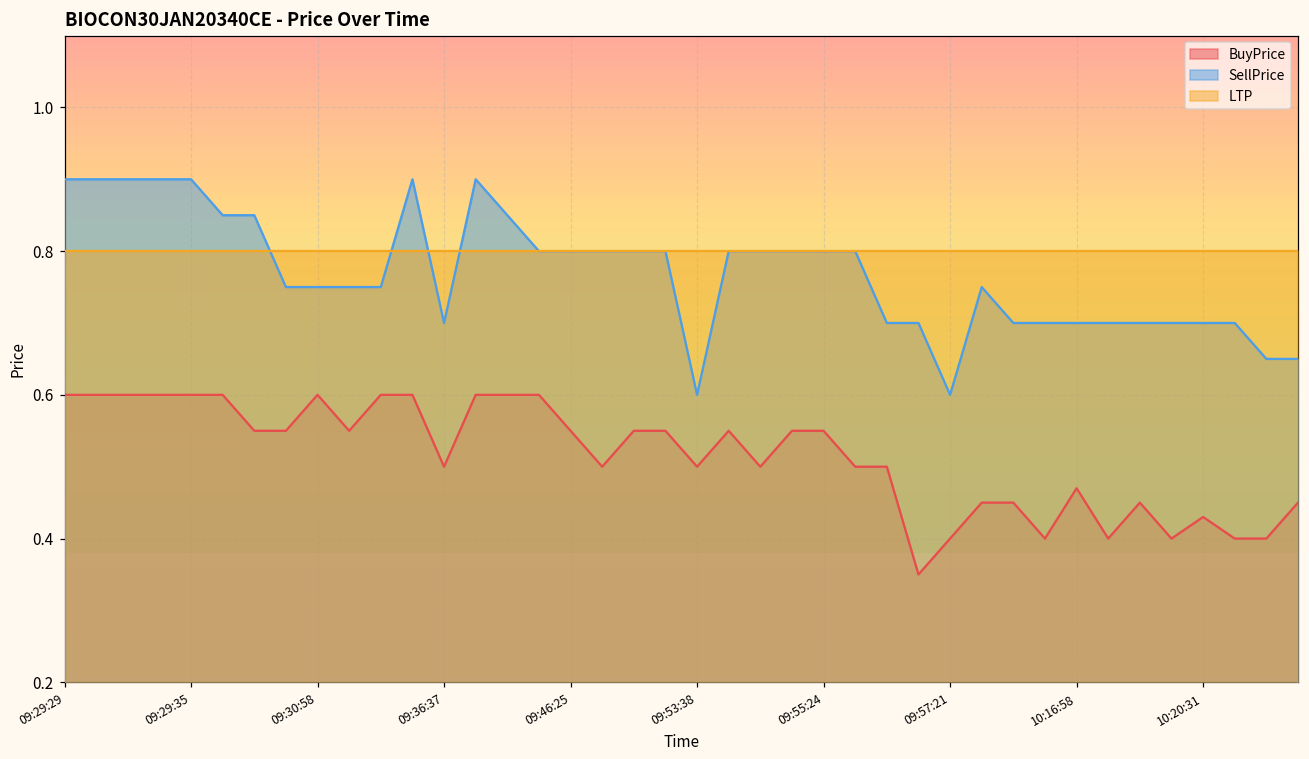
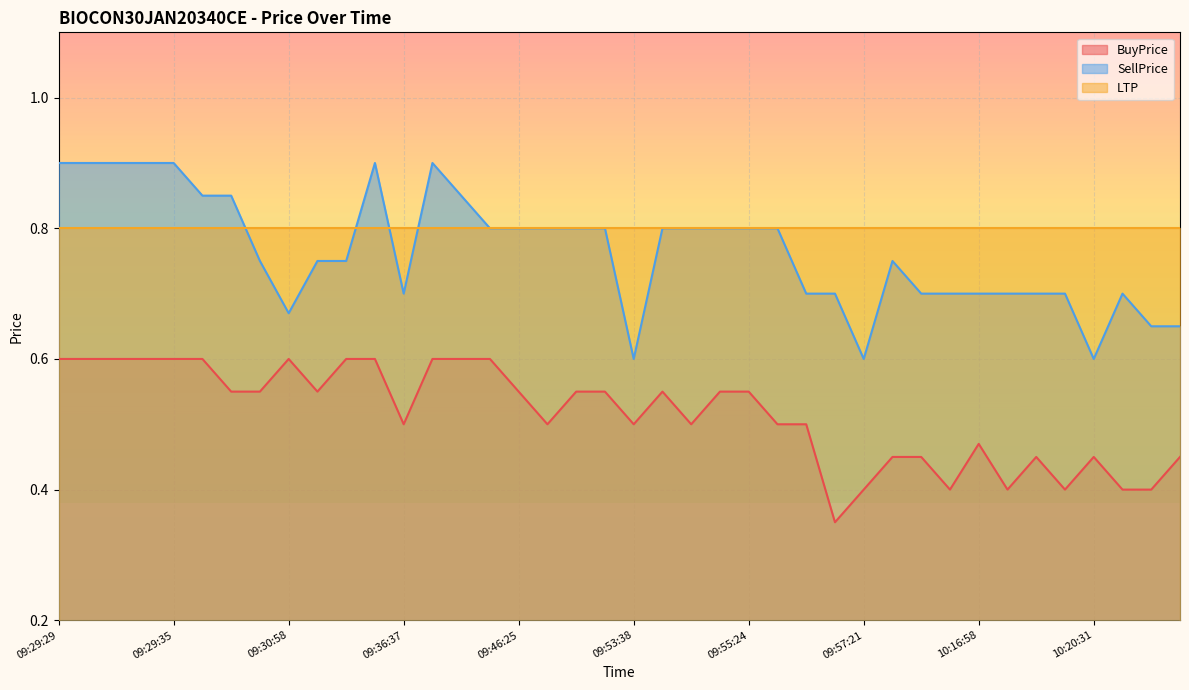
SellPrice, 09:30:58: 0.75 -> 0.67
BuyPrice, 10:20:31: 0.43 -> 0.45
SellPrice, 10:20:31: 0.7 -> 0.6
